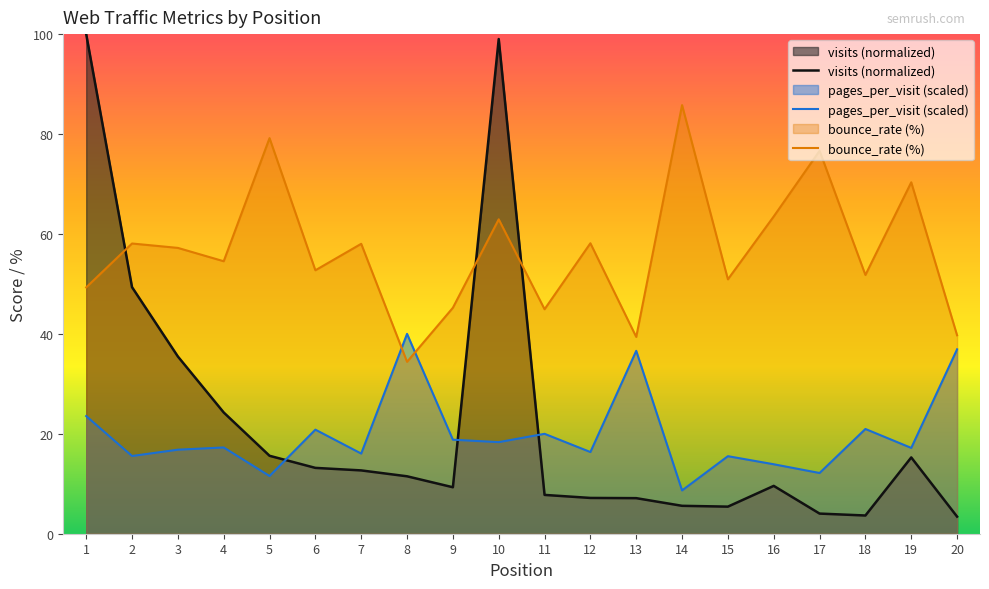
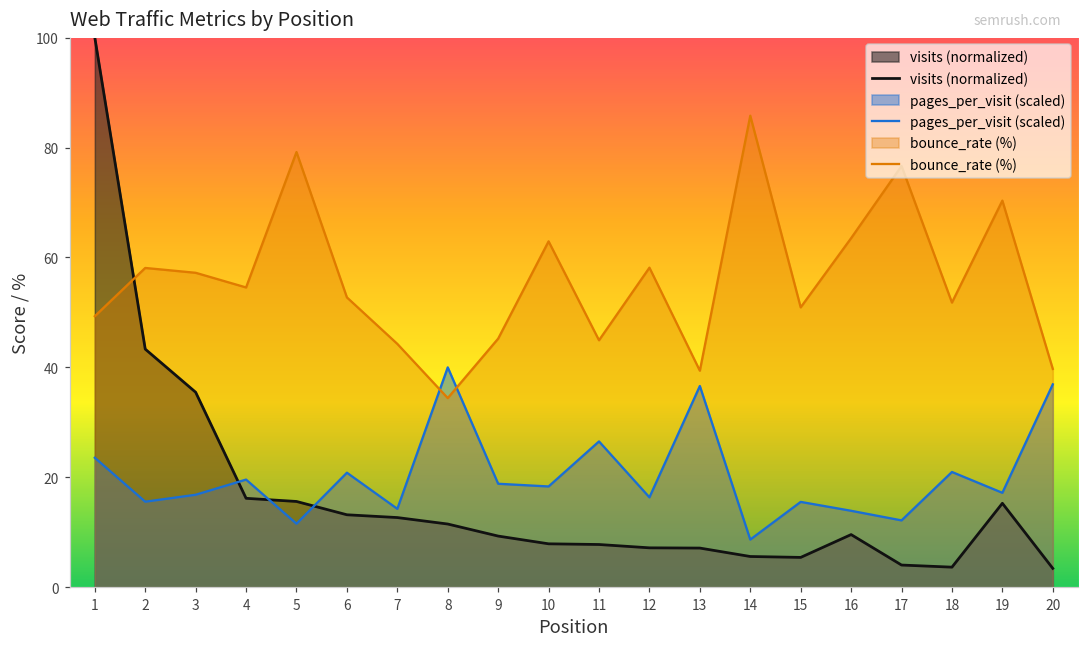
visits (normalized), 2: 49 -> 43
visits (normalized), 4: 24 -> 16
pages_per_visit (scaled), 4: 17 -> 20
pages_per_visit (scaled), 7: 16 -> 14
bounce_rate (%), 7: 58 -> 44
visits (normalized), 10: 99 -> 8
pages_per_visit (scaled), 11: 20 -> 27
